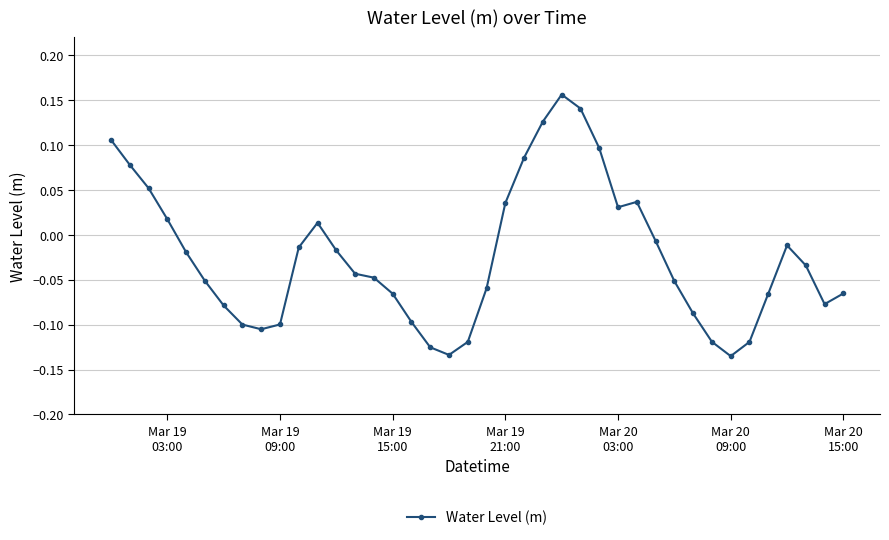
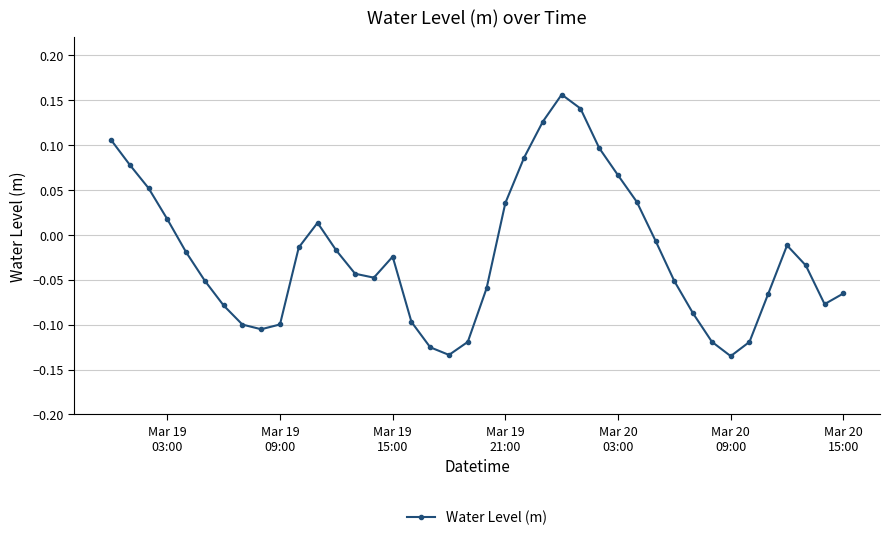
Mar 19 15:00: -0.07 -> -0.02
Mar 20 03:00: 0.03 -> 0.07
